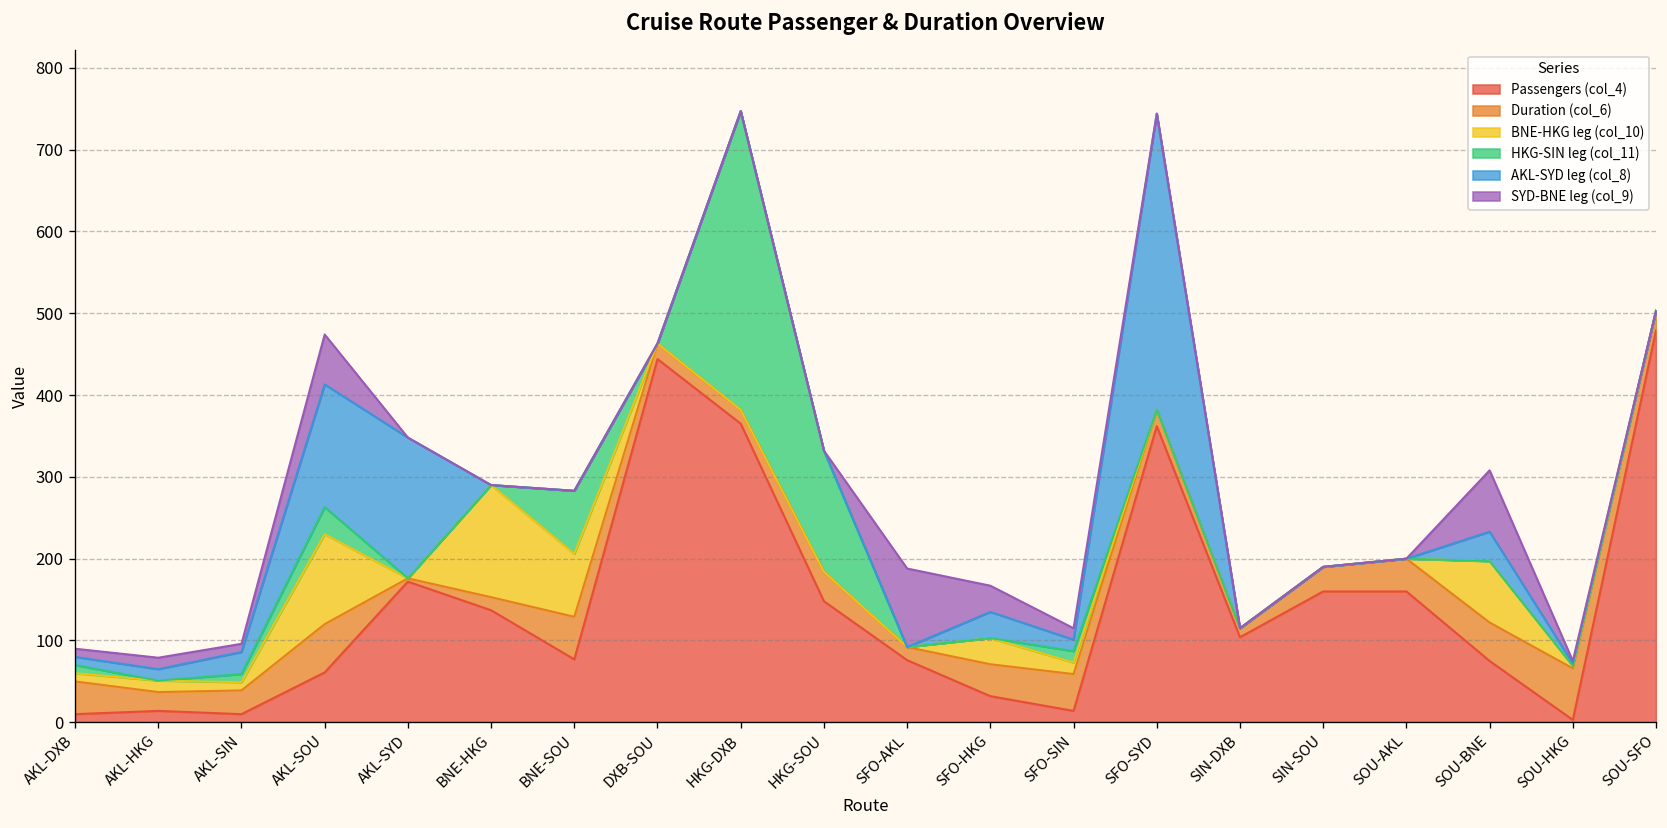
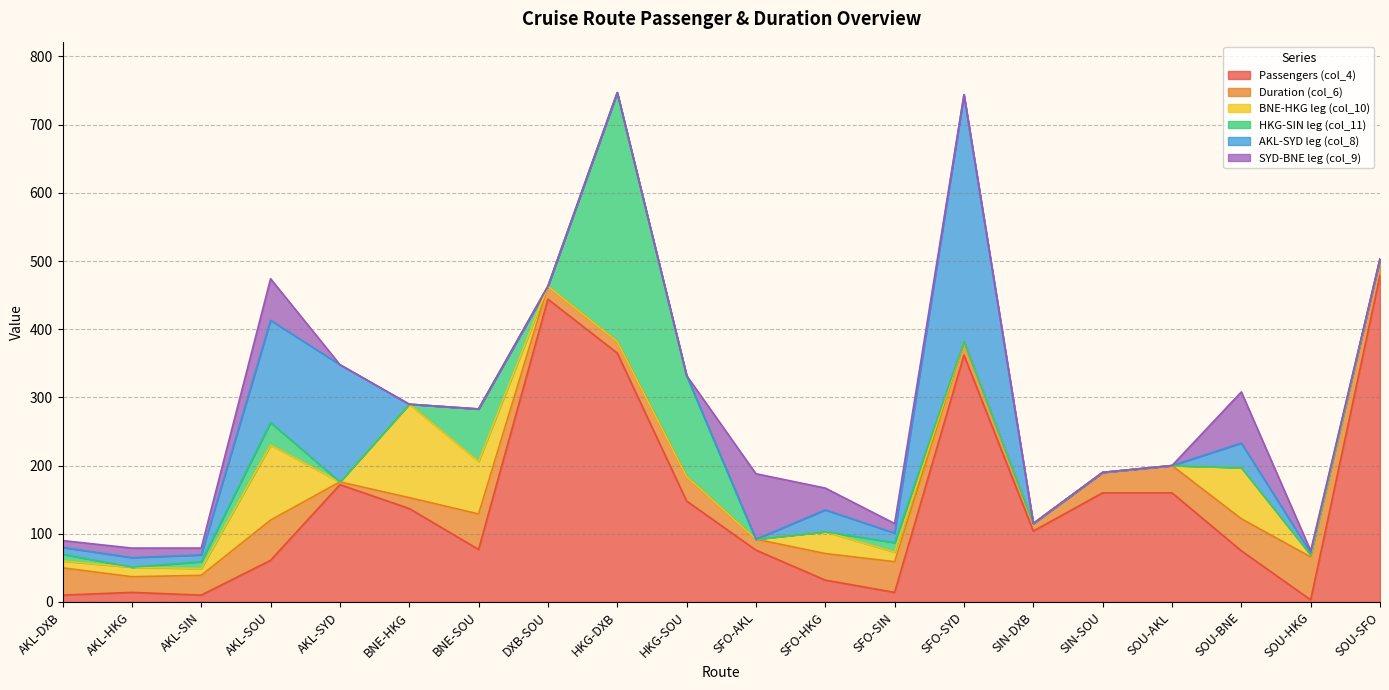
AKL-SYD leg (col_8), AKL-SIN: 30 -> 10
